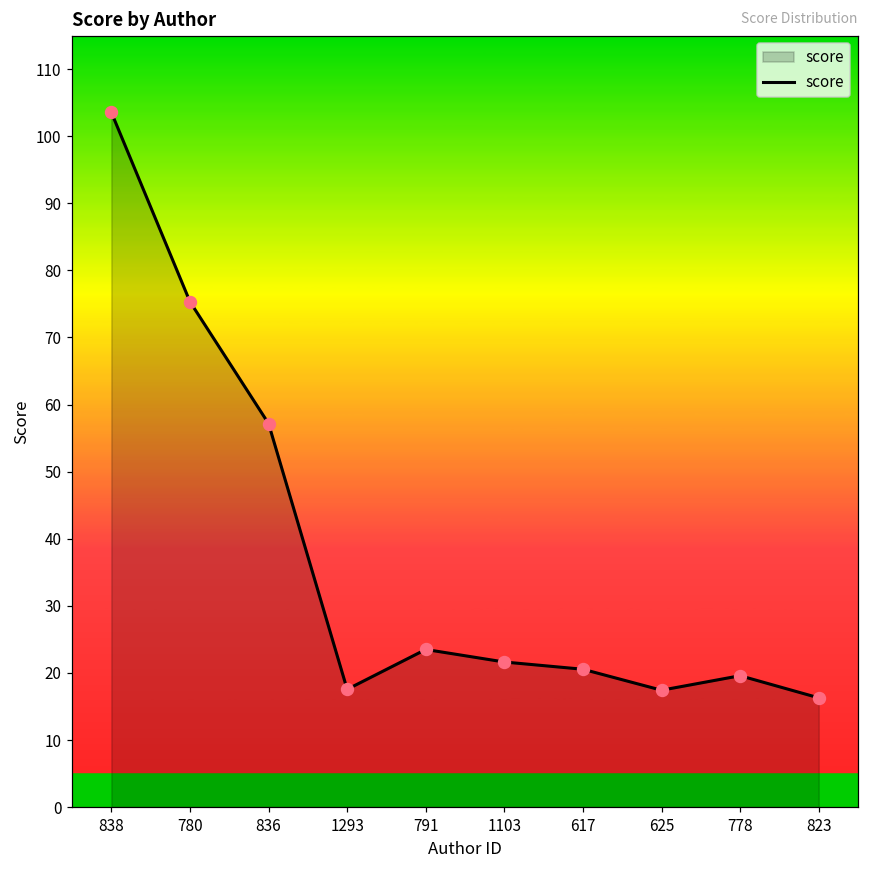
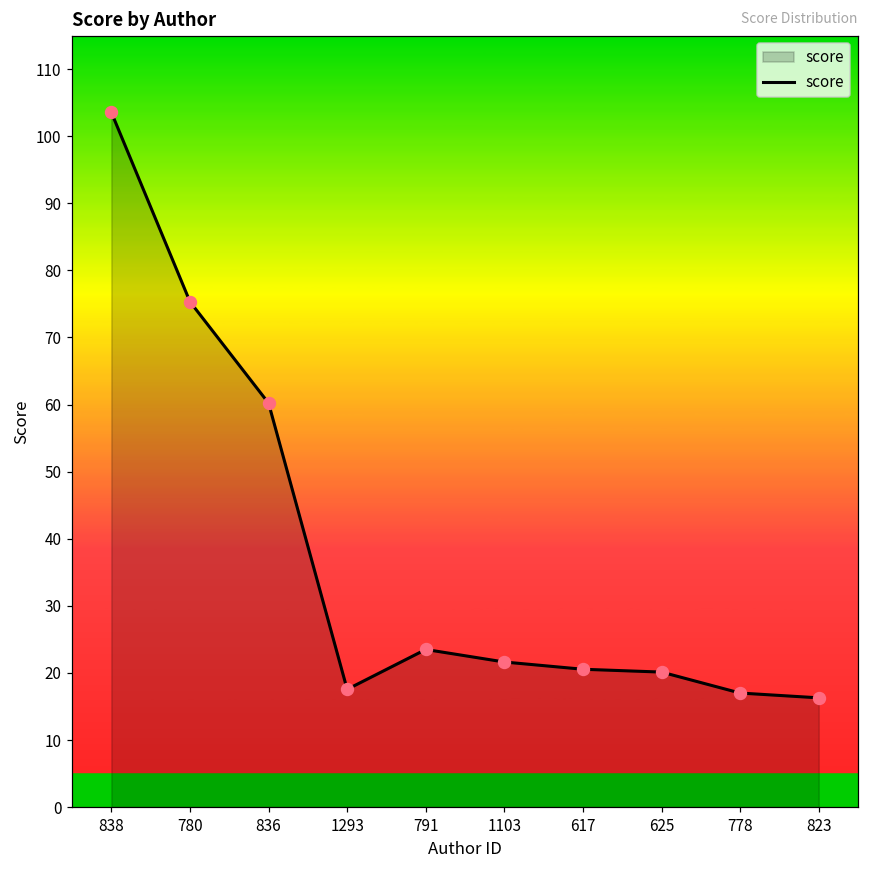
836: 57 -> 60
625: 17 -> 20
778: 20 -> 17
